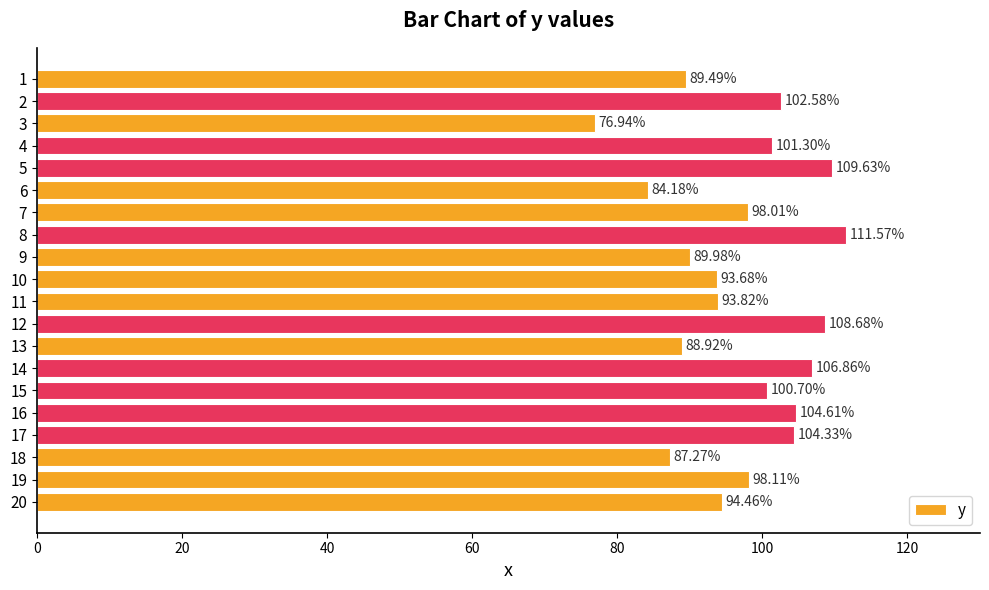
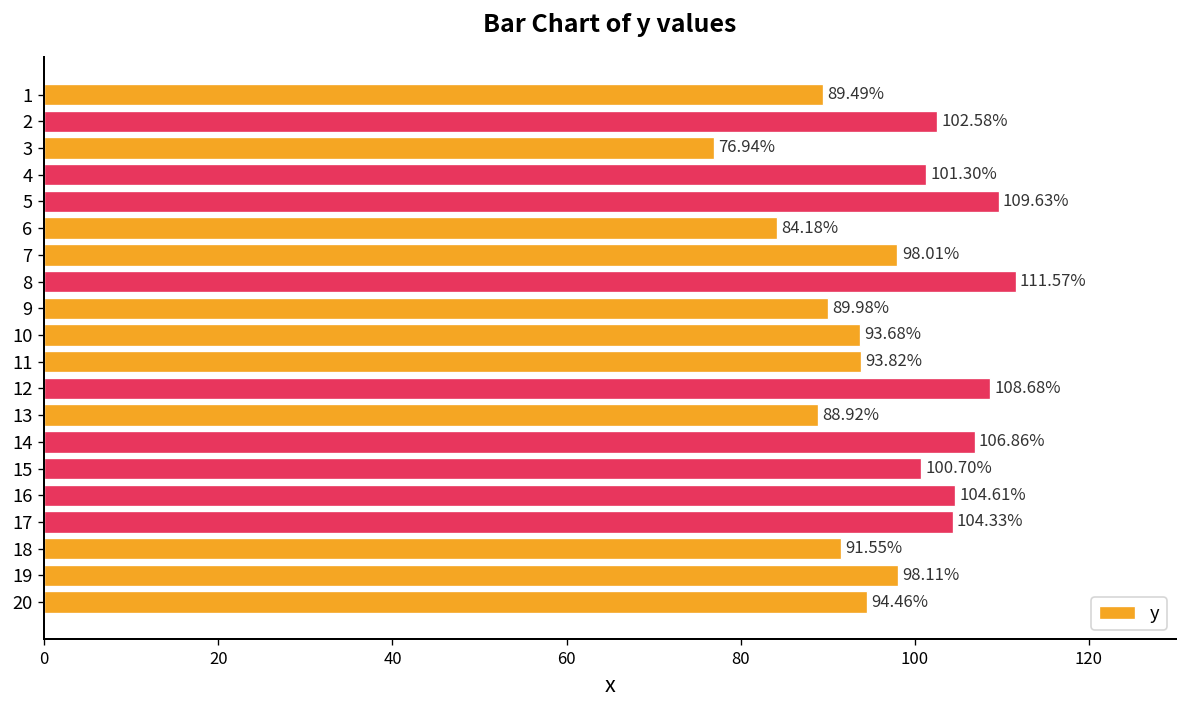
18: 87.27% -> 91.55%
